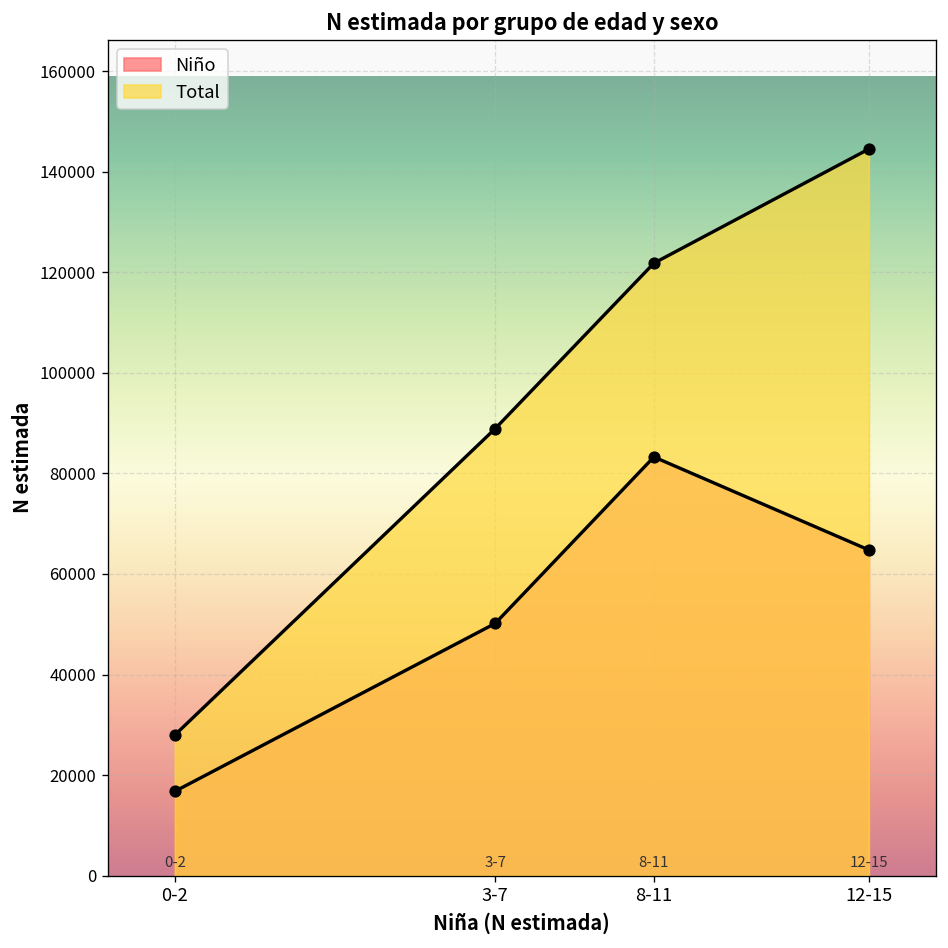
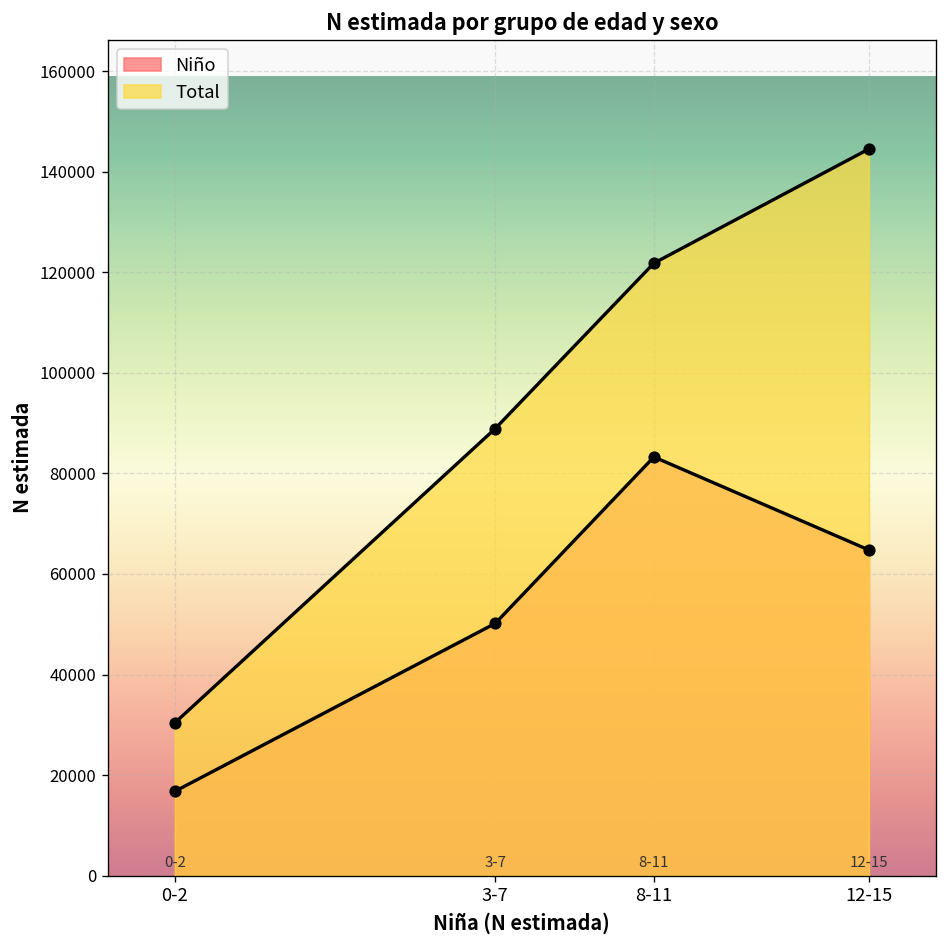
Total, 0-2: 28000 -> 30000
